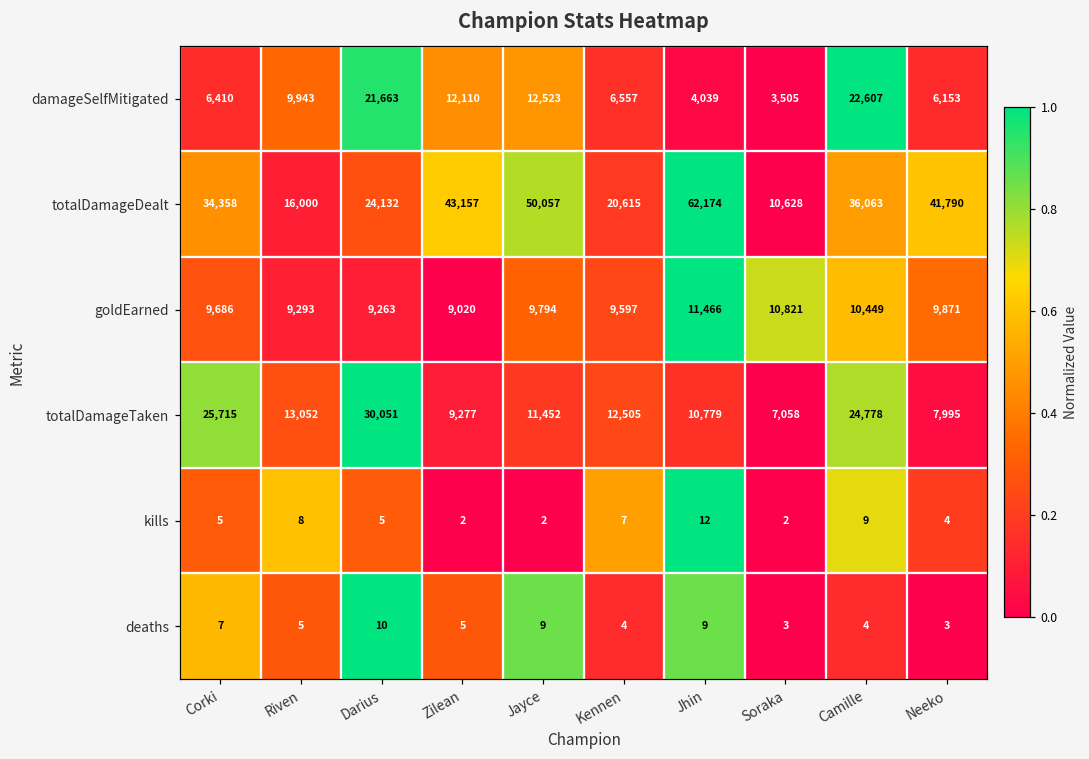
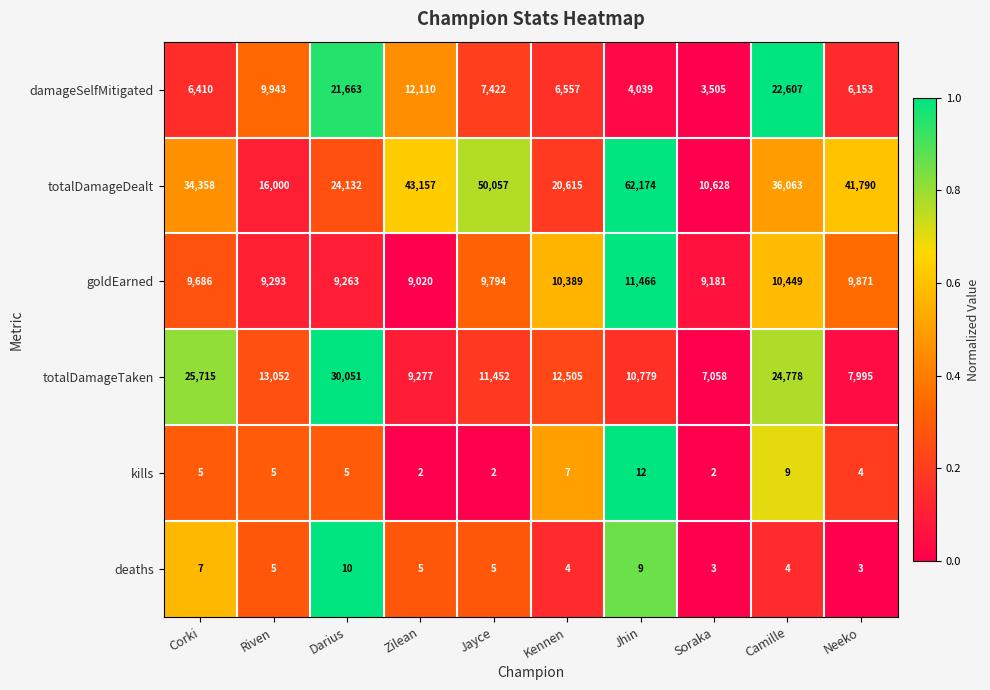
damageSelfMitigated, Jayce: 12,523 -> 7,422
goldEarned, Kennen: 9,597 -> 10,389
goldEarned, Soraka: 10,821 -> 9,181
kills, Riven: 8 -> 5
deaths, Jayce: 9 -> 5
